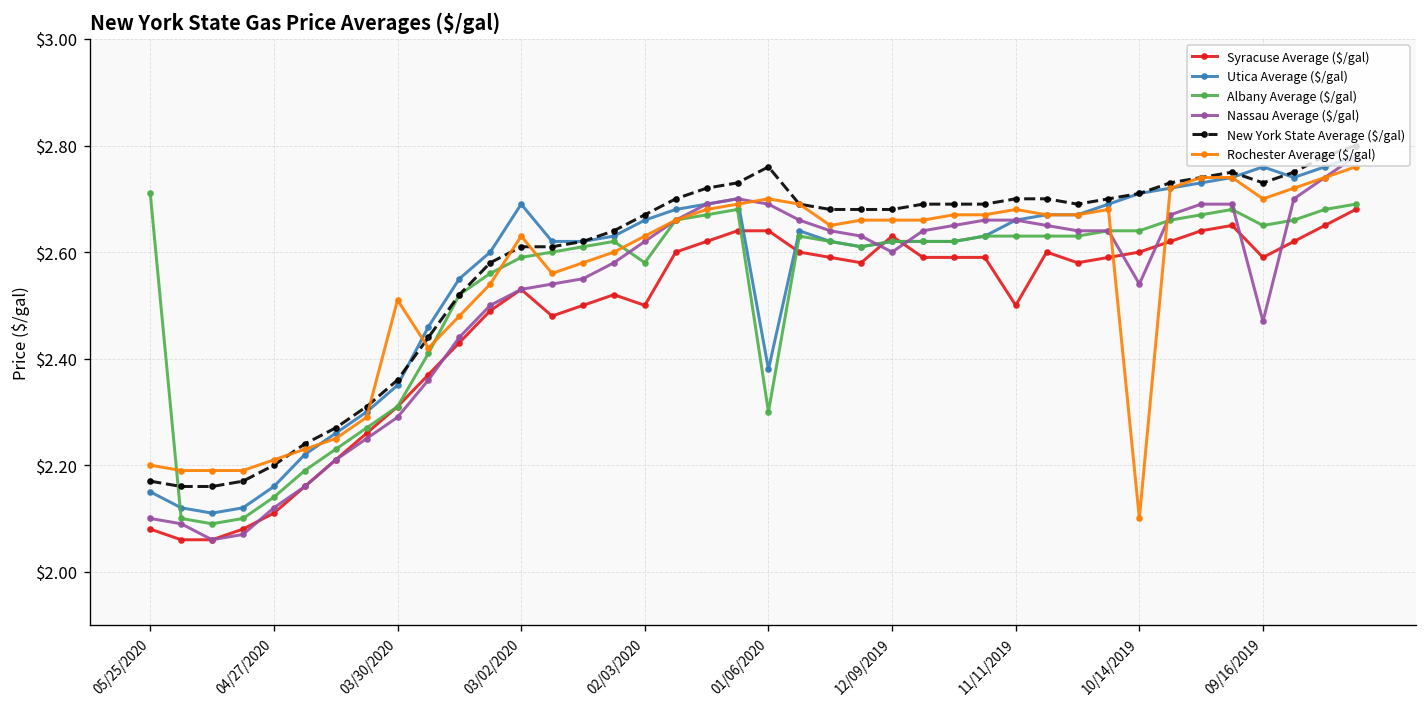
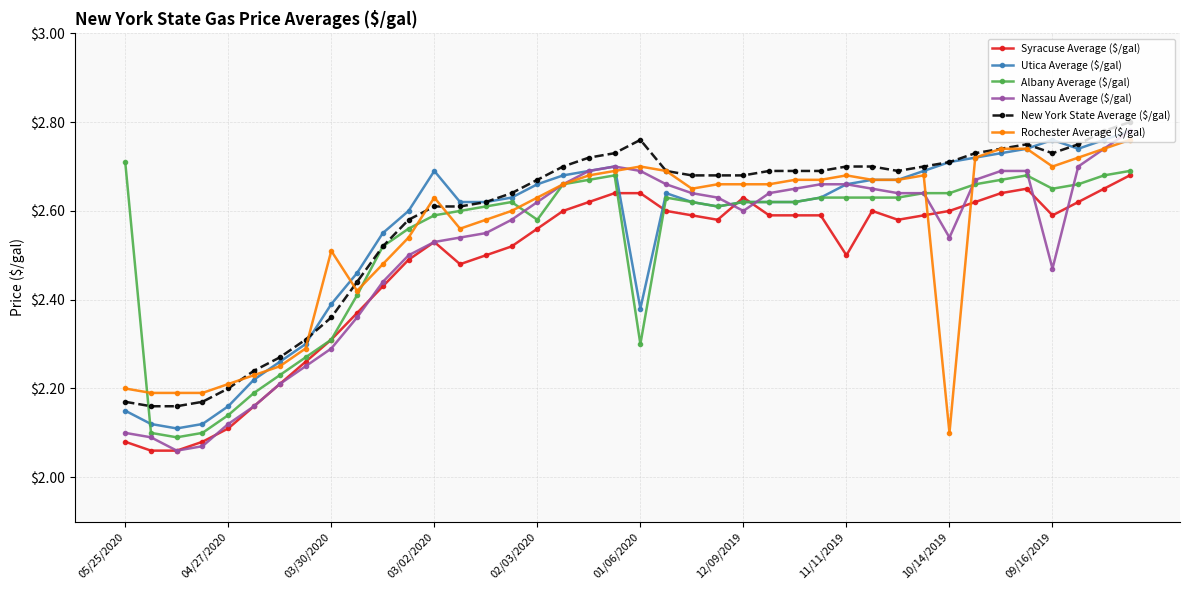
Utica Average ($/gal), 03/30/2020: $2.35 -> $2.39
Syracuse Average ($/gal), 02/03/2020: $2.50 -> $2.56
